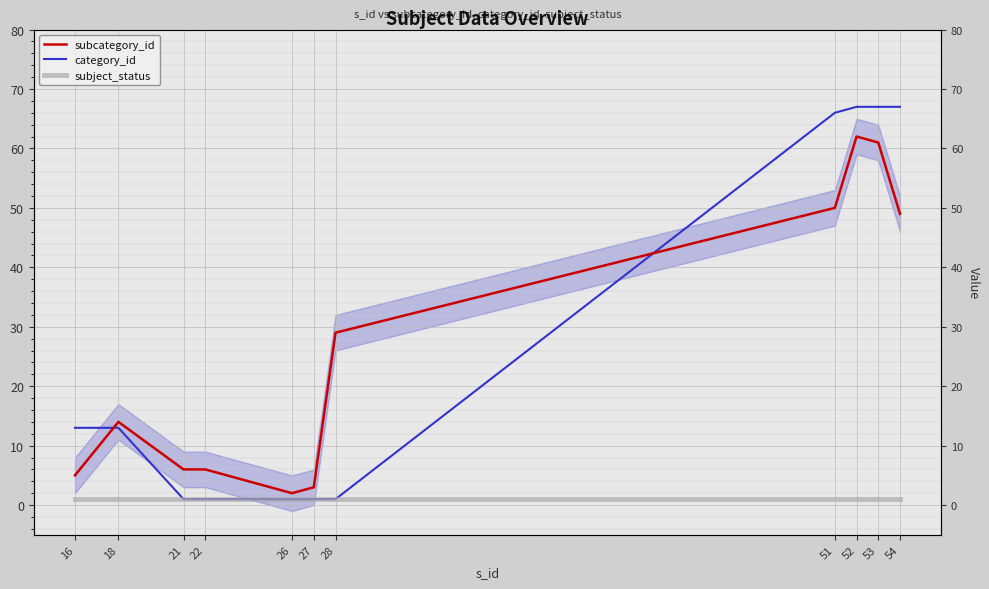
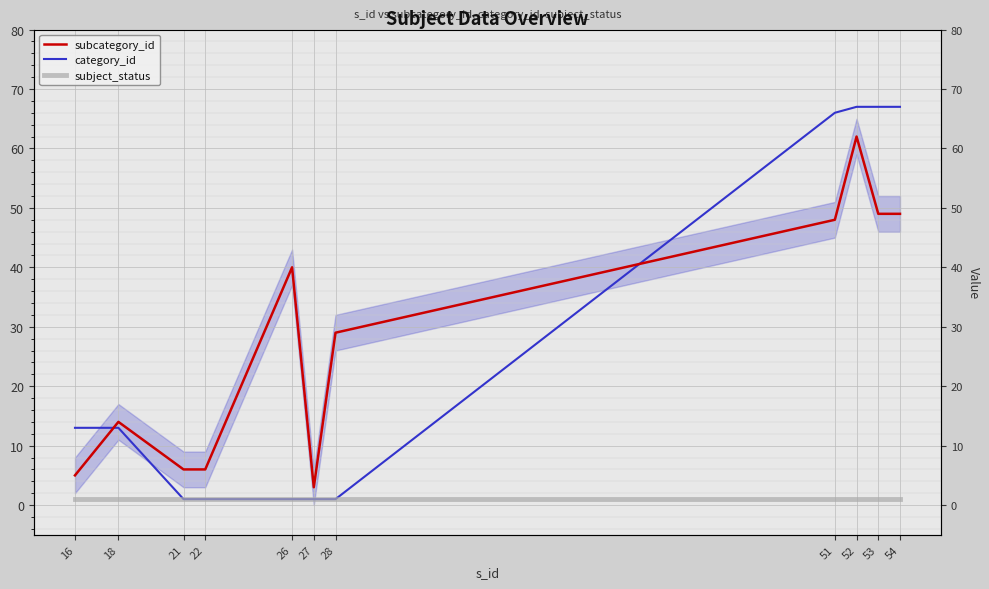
subcategory_id, 26: 2 -> 40
subcategory_id, 51: 50 -> 48
subcategory_id, 53: 61 -> 49
